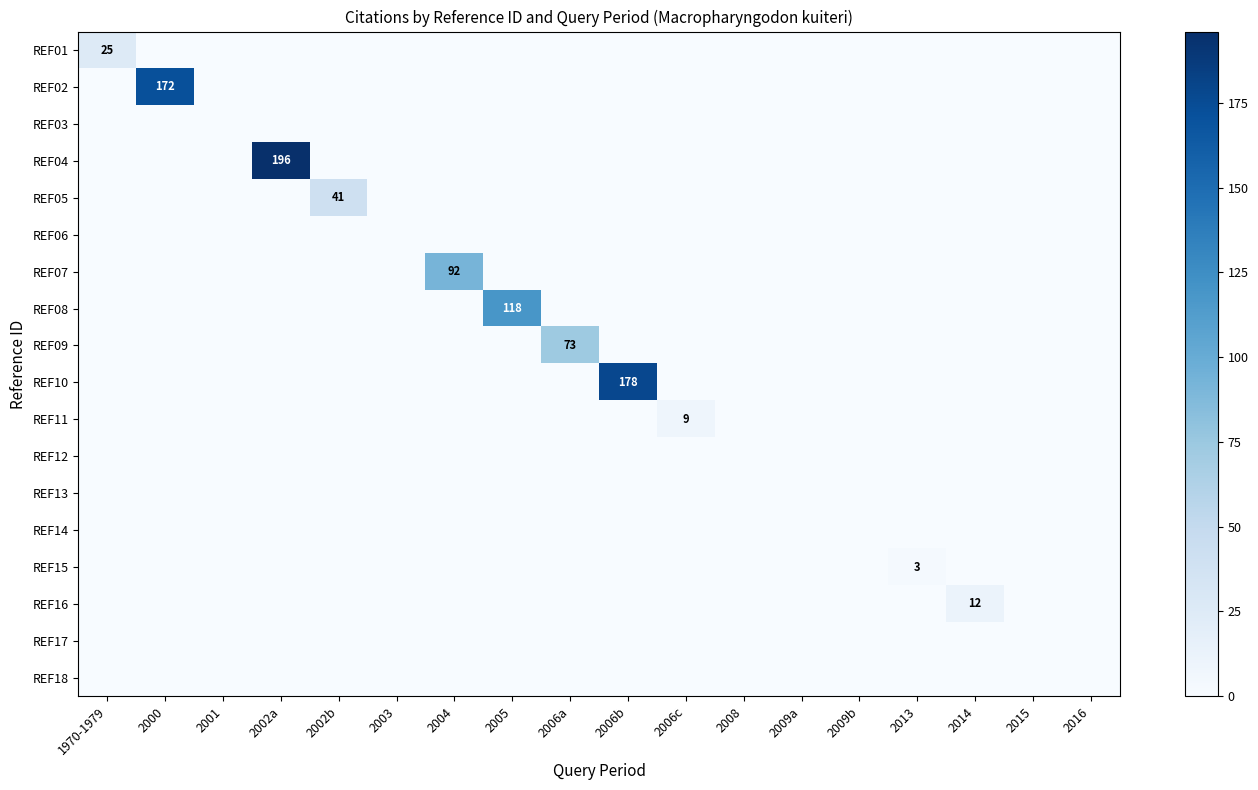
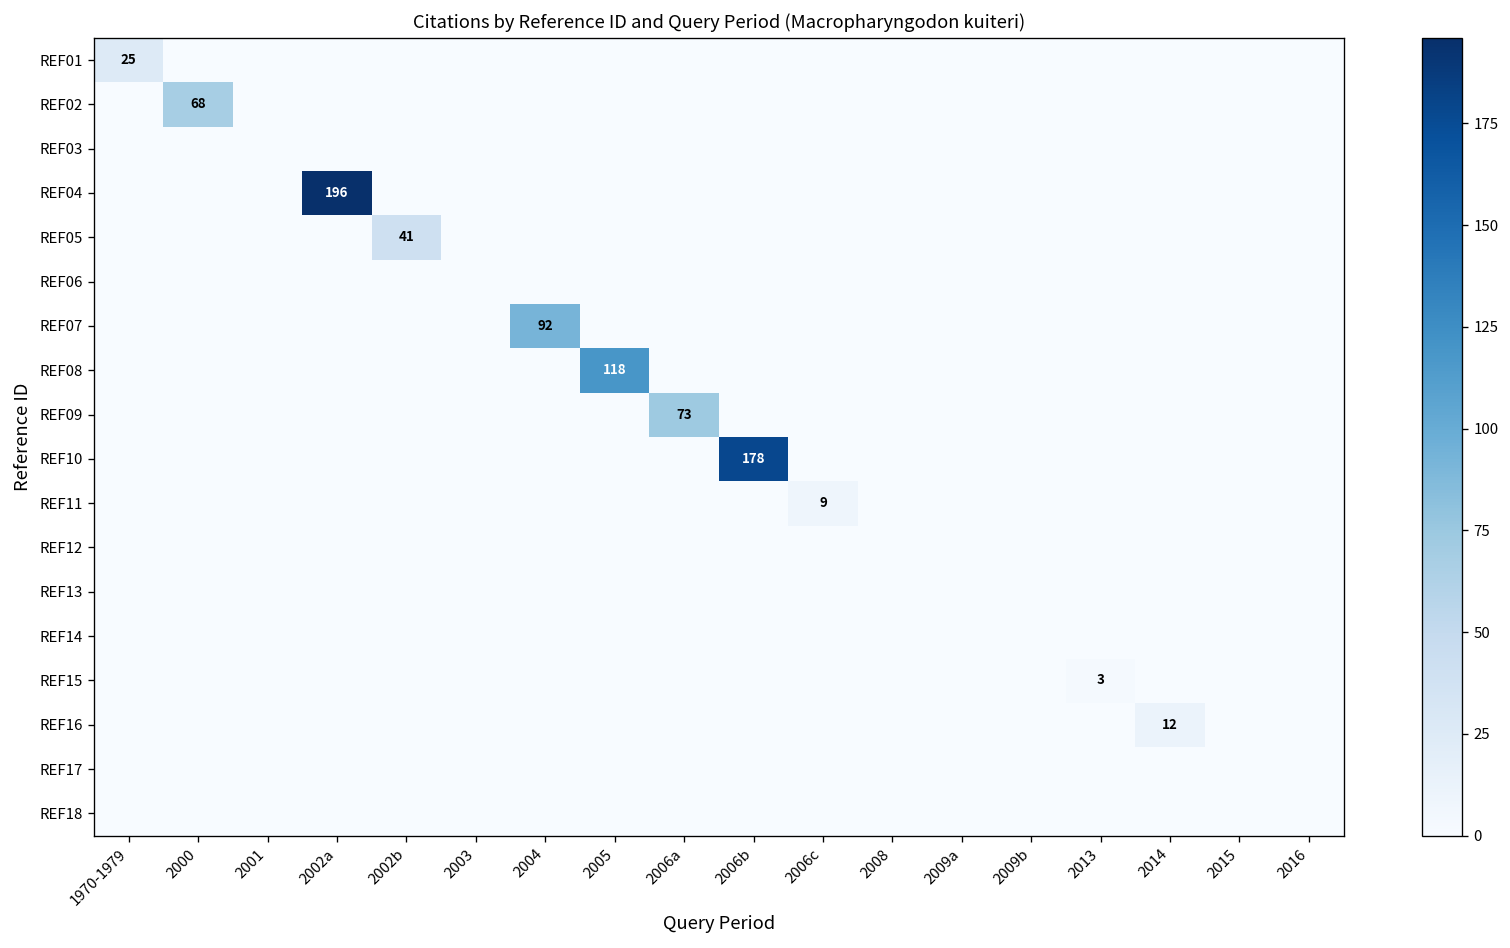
REF02, 2000: 172 -> 68
